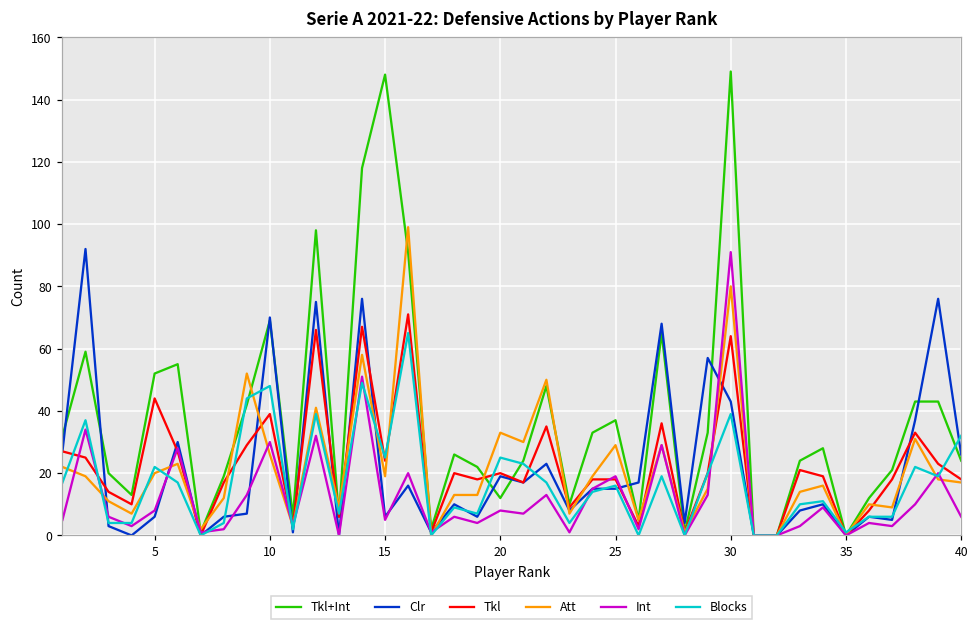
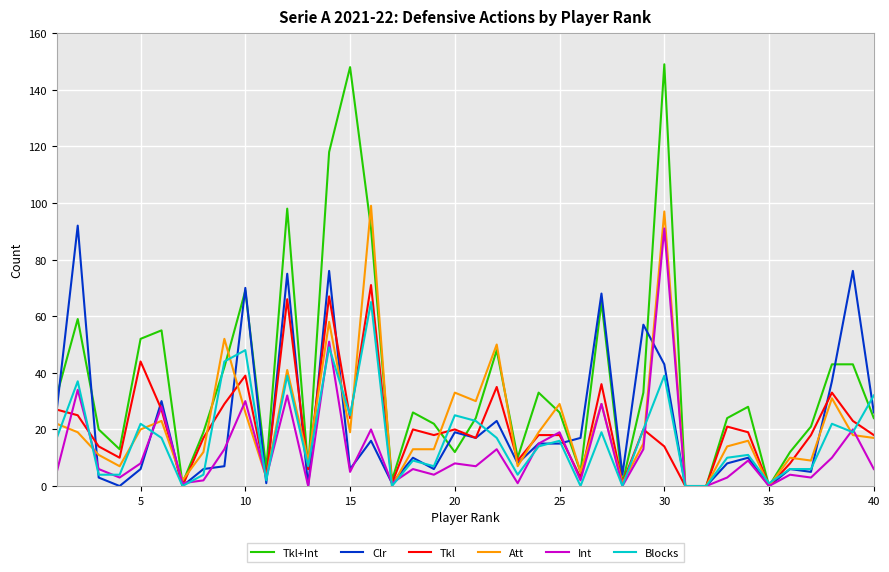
Tkl+Int, 25: 37 -> 26
Tkl, 30: 64 -> 14
Att, 30: 80 -> 97
